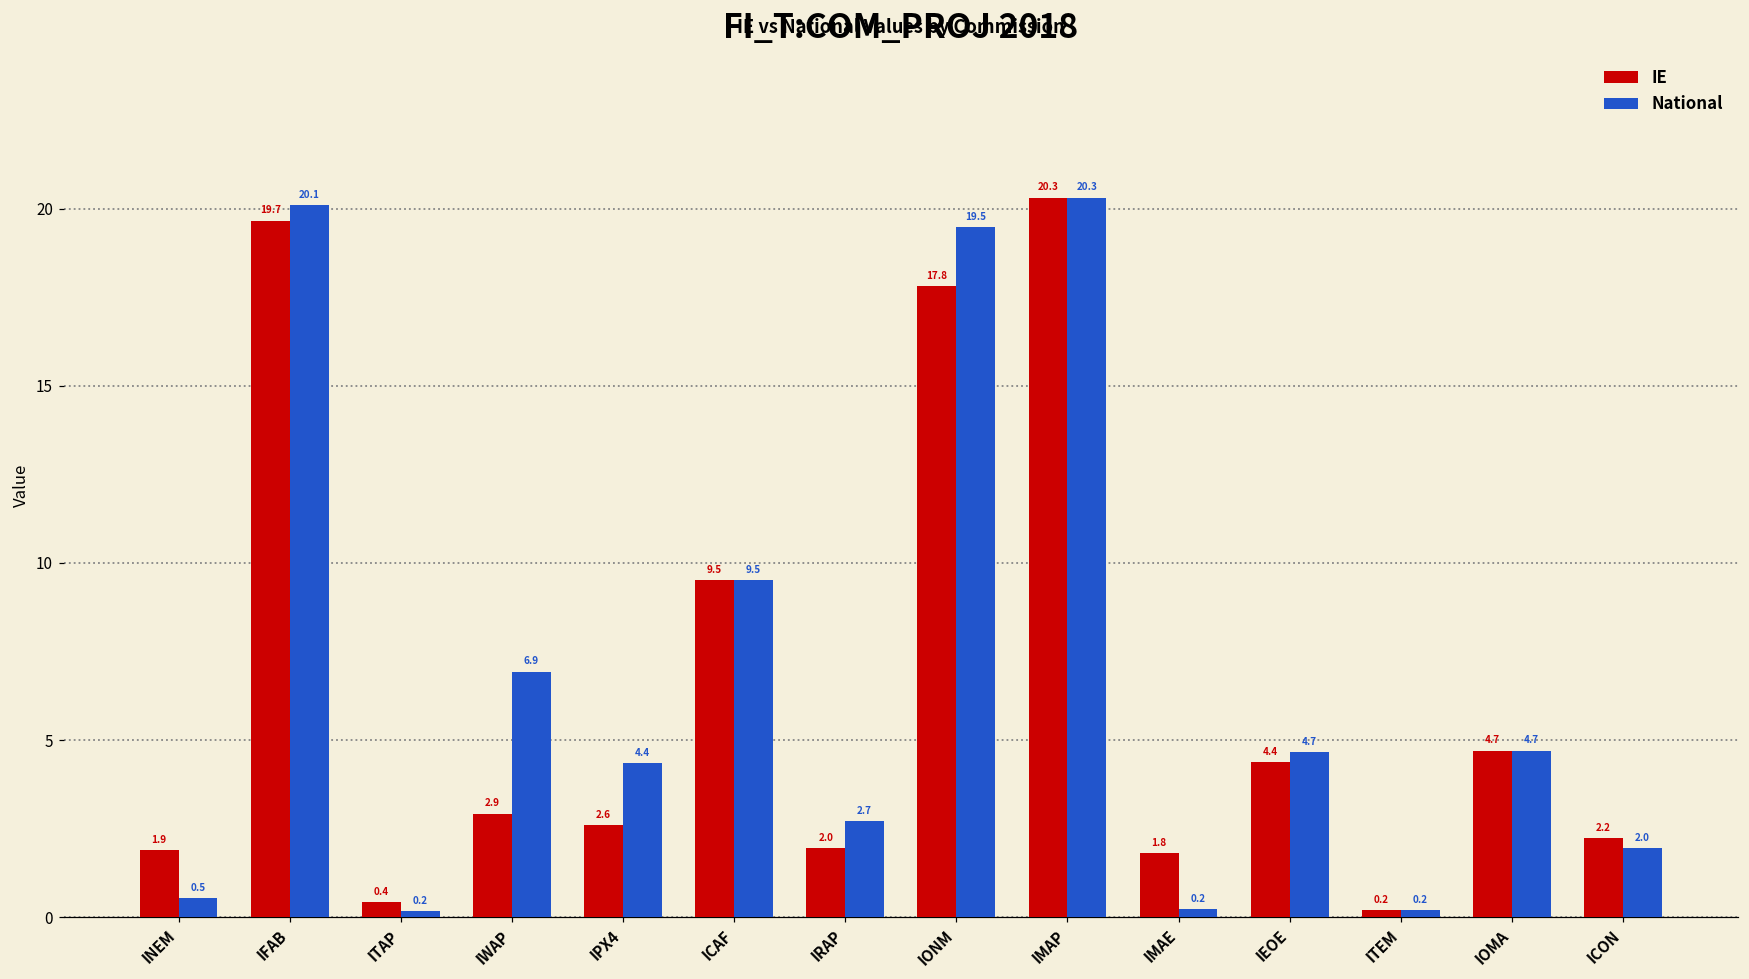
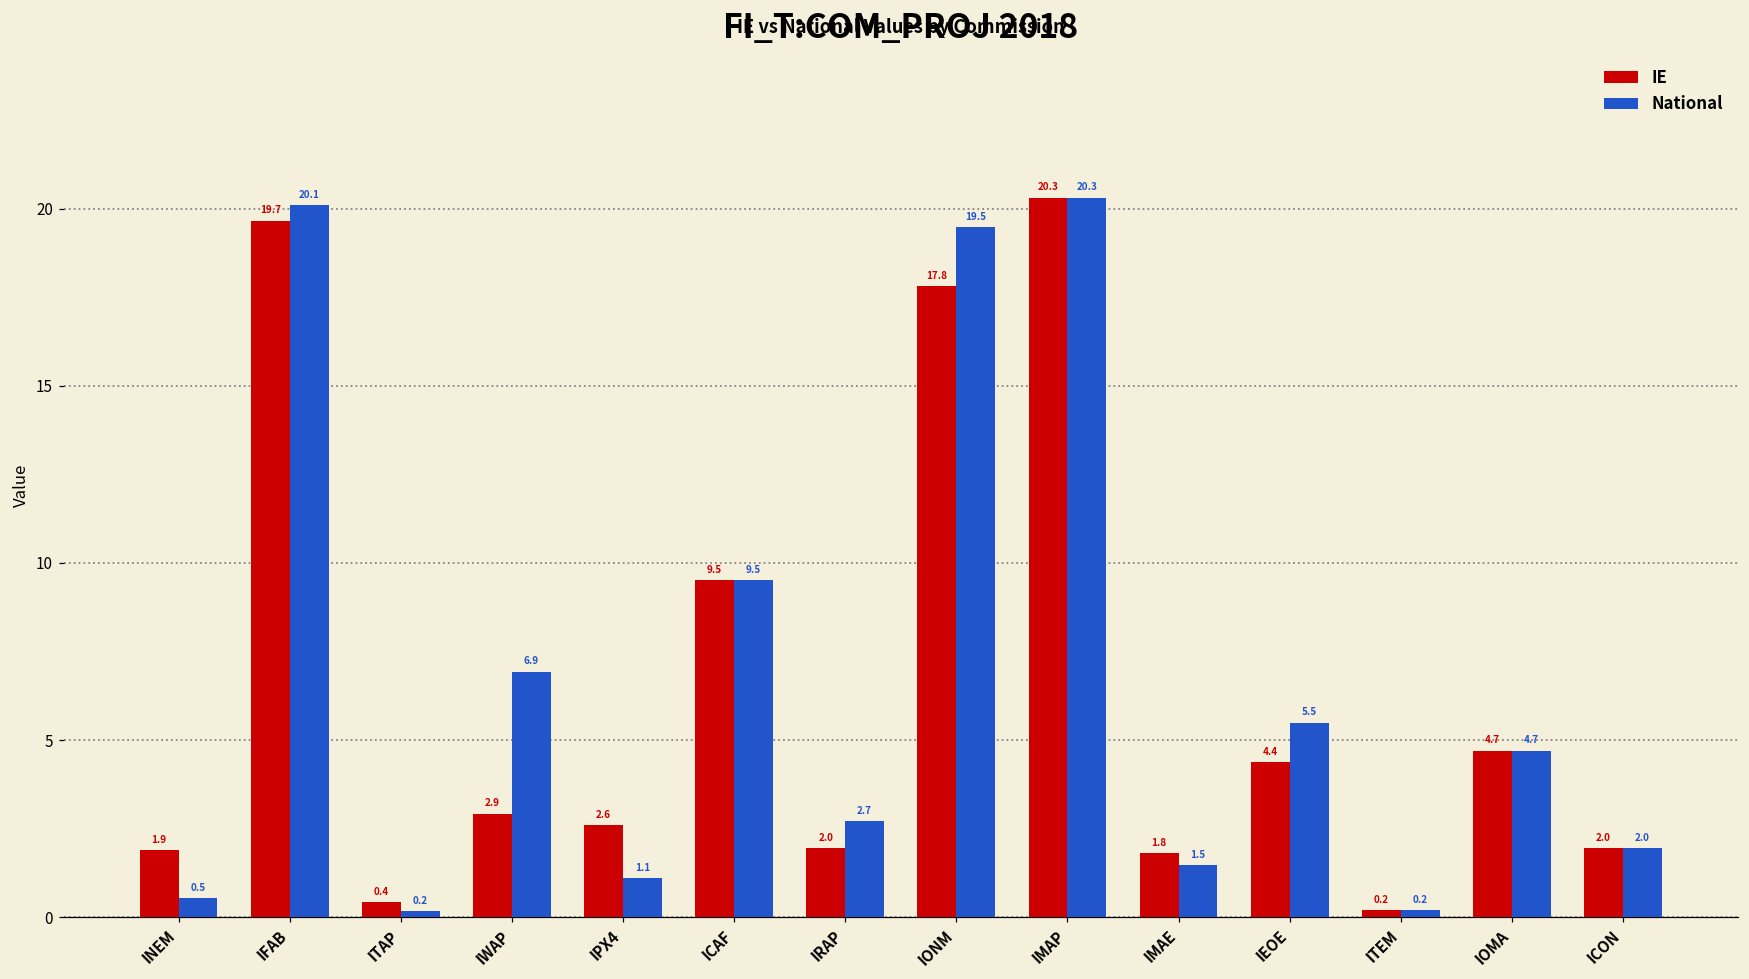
National, IPX4: 4.4 -> 1.1
National, IMAE: 0.2 -> 1.5
National, IEOE: 4.7 -> 5.5
IE, ICON: 2.2 -> 2.0
